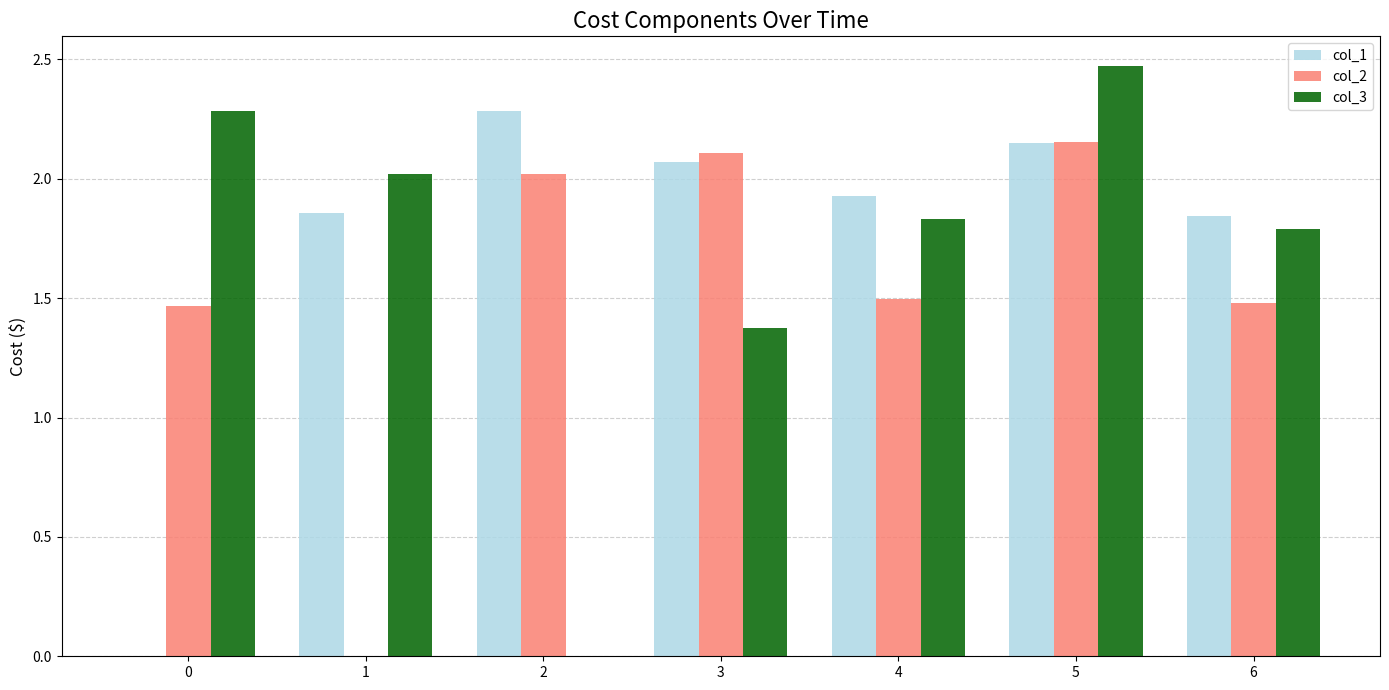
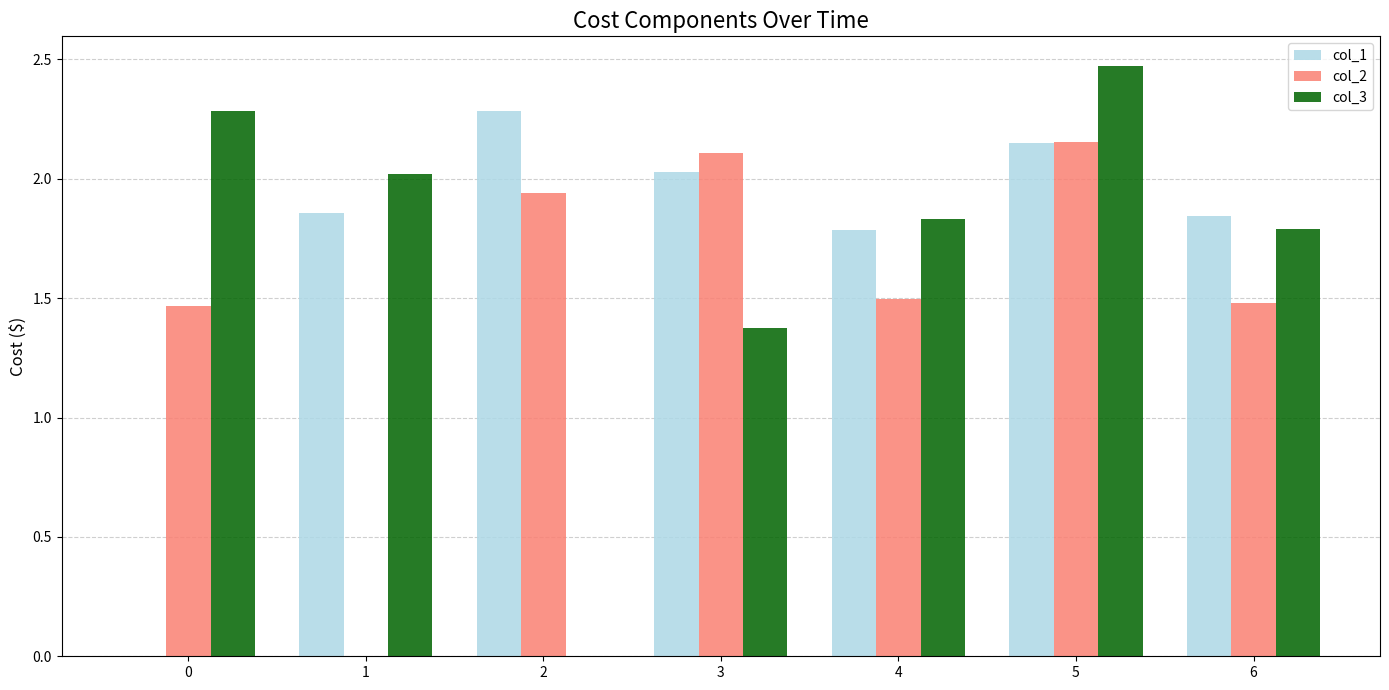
col_2, 2: 2.02 -> 1.94
col_1, 3: 2.07 -> 2.03
col_1, 4: 1.93 -> 1.79
